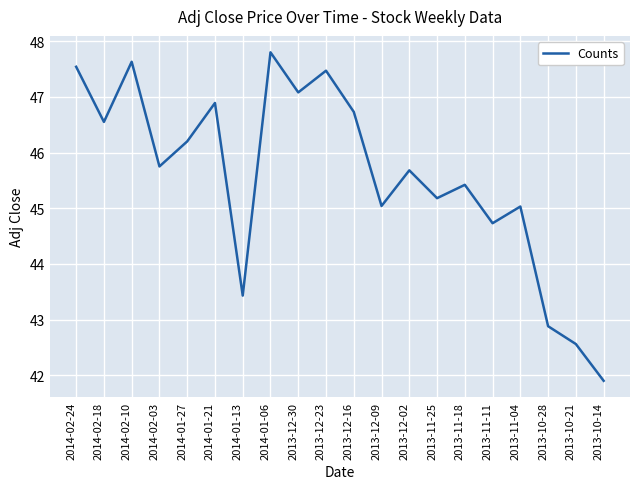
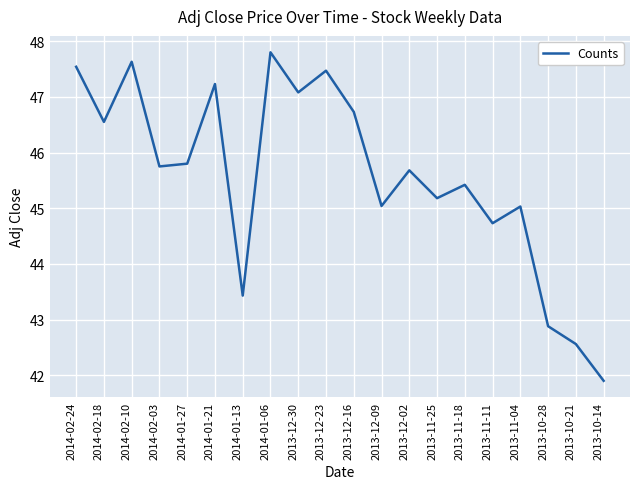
2014-01-27: 46.2 -> 45.8
2014-01-21: 46.9 -> 47.2
